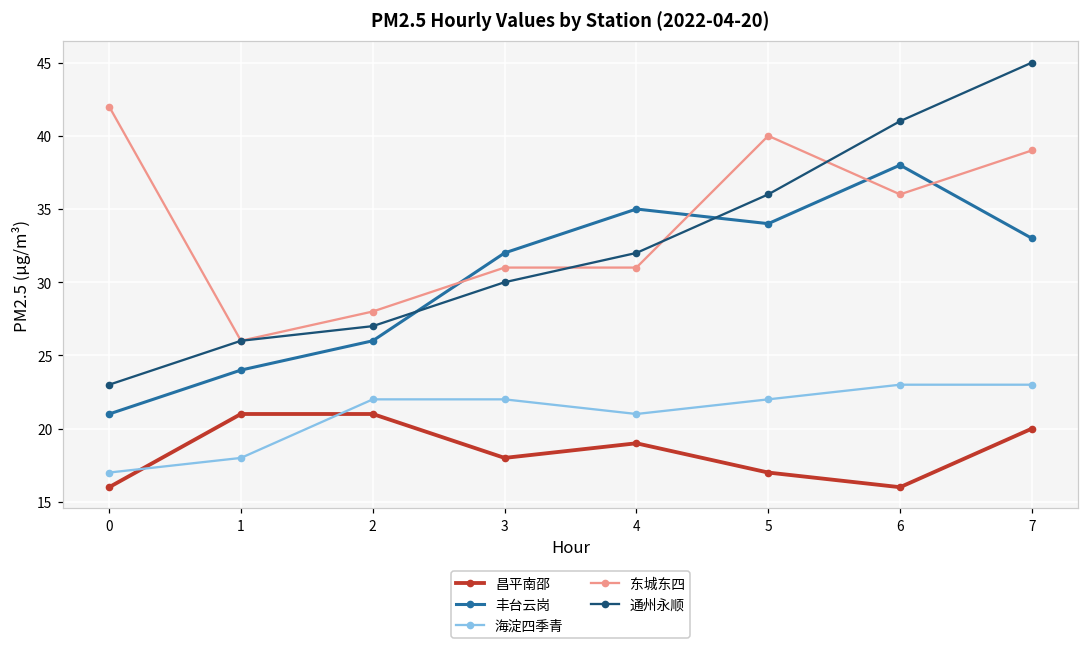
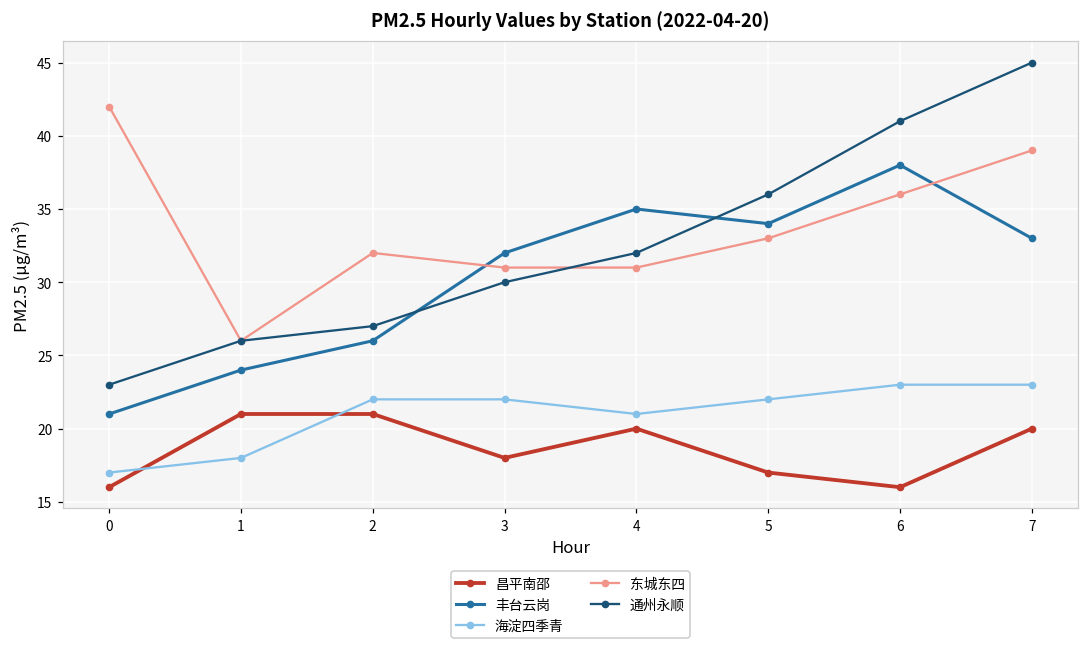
东城东四, 2: 28 -> 32
昌平南邵, 4: 19 -> 20
东城东四, 5: 40 -> 33
